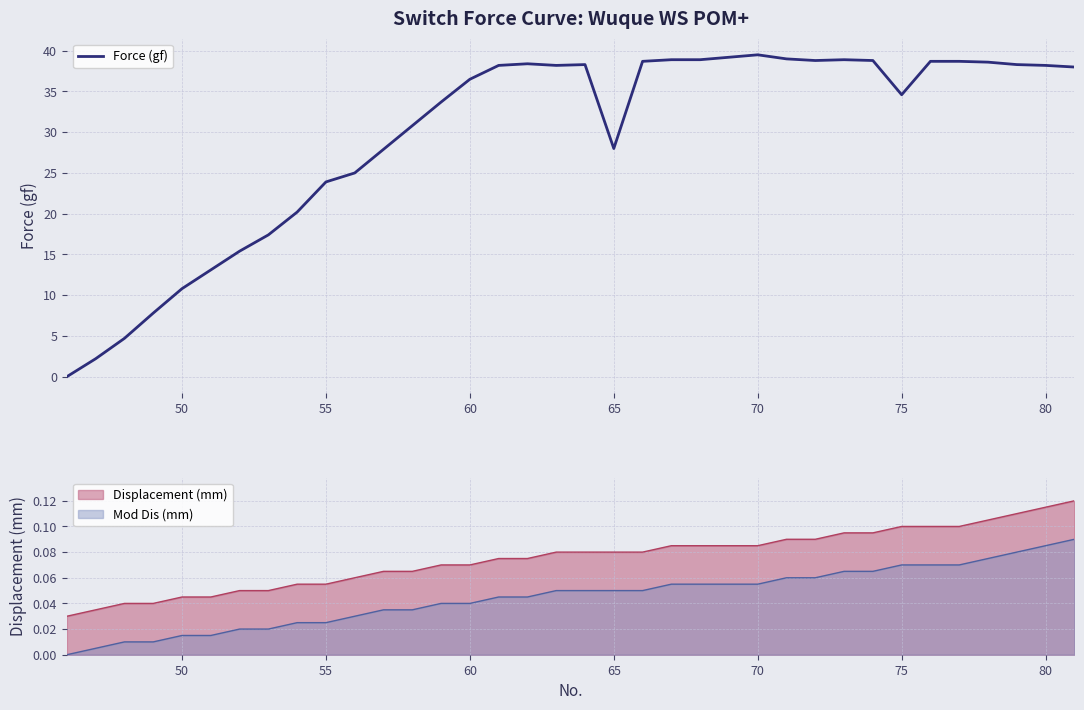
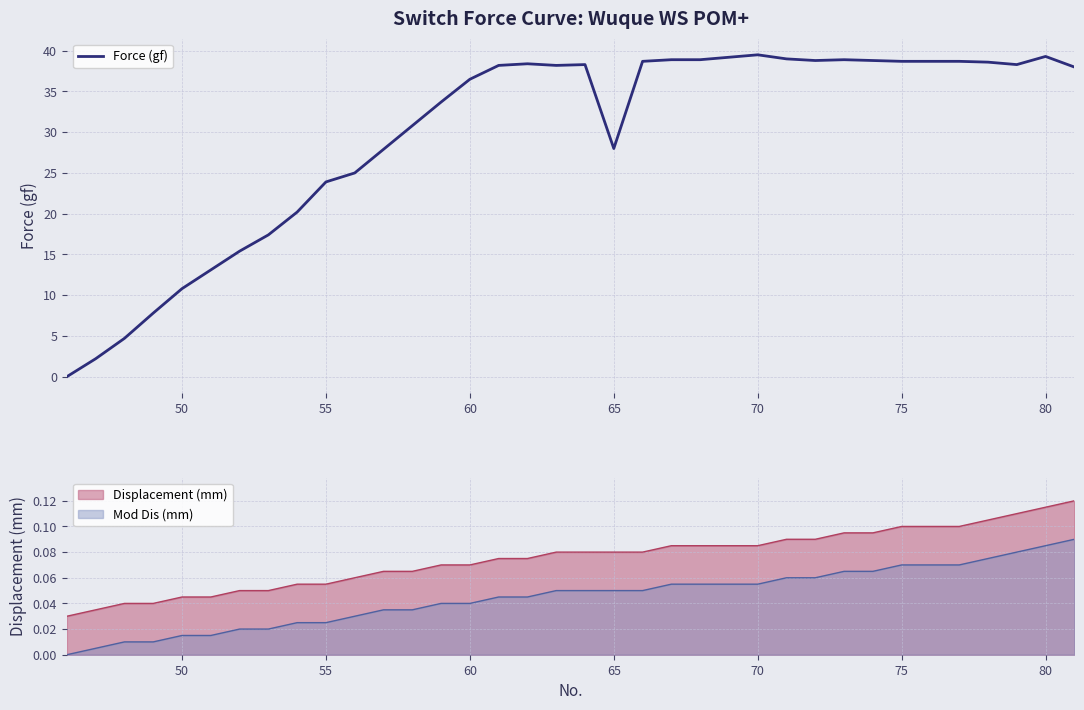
Switch Force Curve: Wuque WS POM+, 75: 35 -> 39
Switch Force Curve: Wuque WS POM+, 80: 38 -> 39
